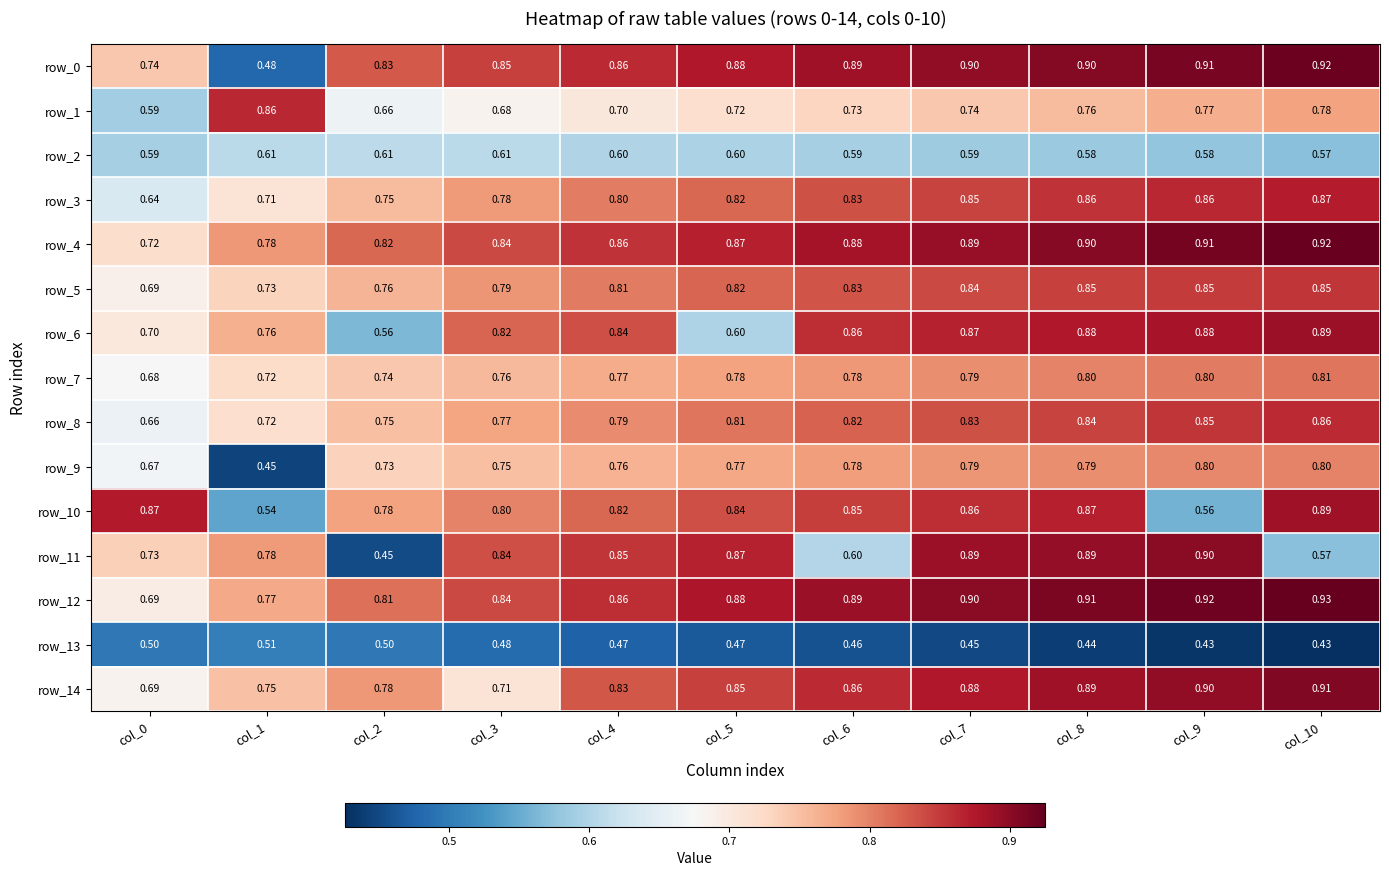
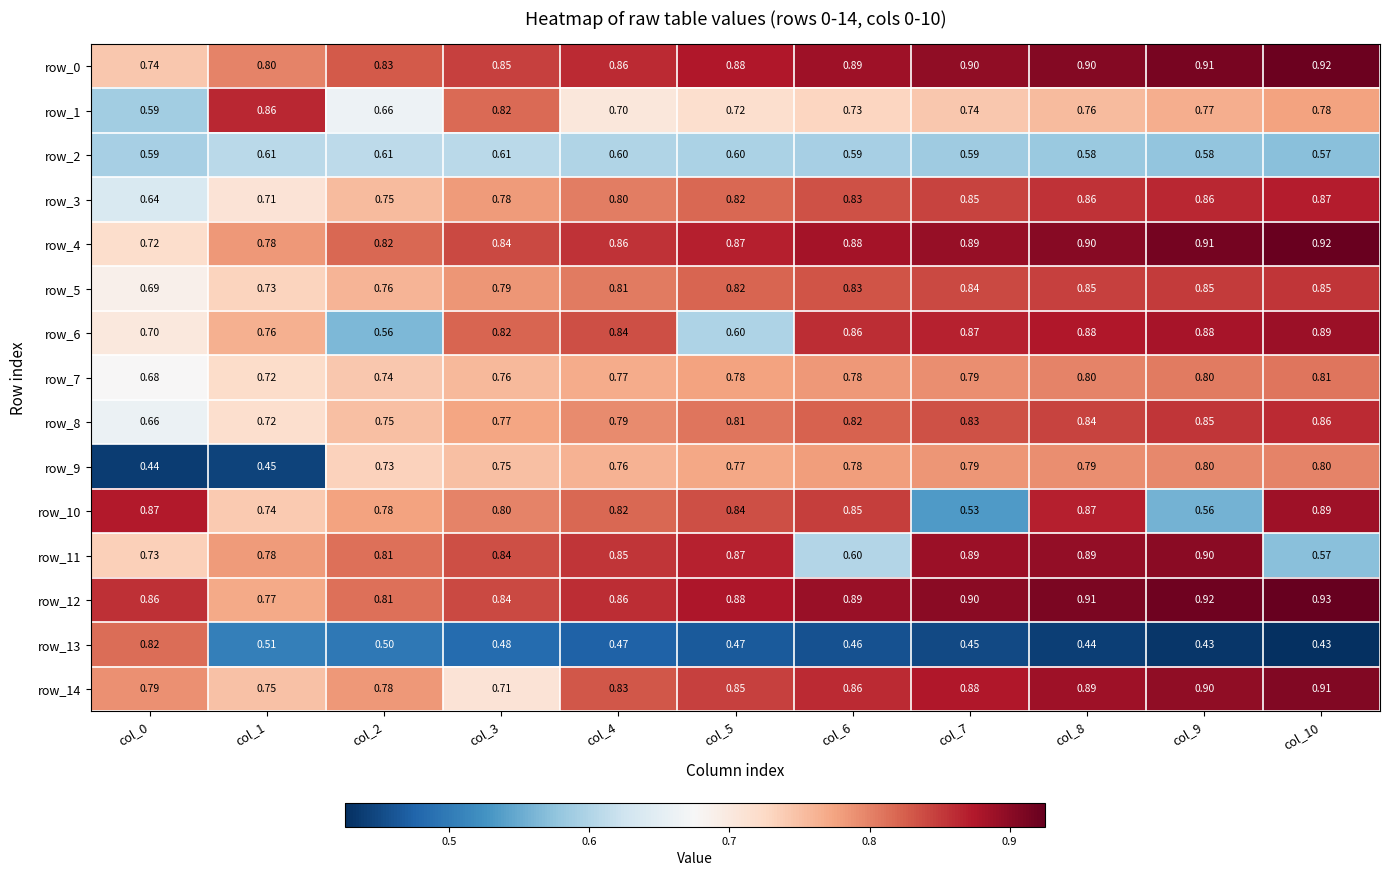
row_0, col_1: 0.48 -> 0.80
row_1, col_3: 0.68 -> 0.82
row_9, col_0: 0.67 -> 0.44
row_10, col_1: 0.54 -> 0.74
row_10, col_7: 0.86 -> 0.53
row_11, col_2: 0.45 -> 0.81
row_12, col_0: 0.69 -> 0.86
row_13, col_0: 0.50 -> 0.82
row_14, col_0: 0.69 -> 0.79
